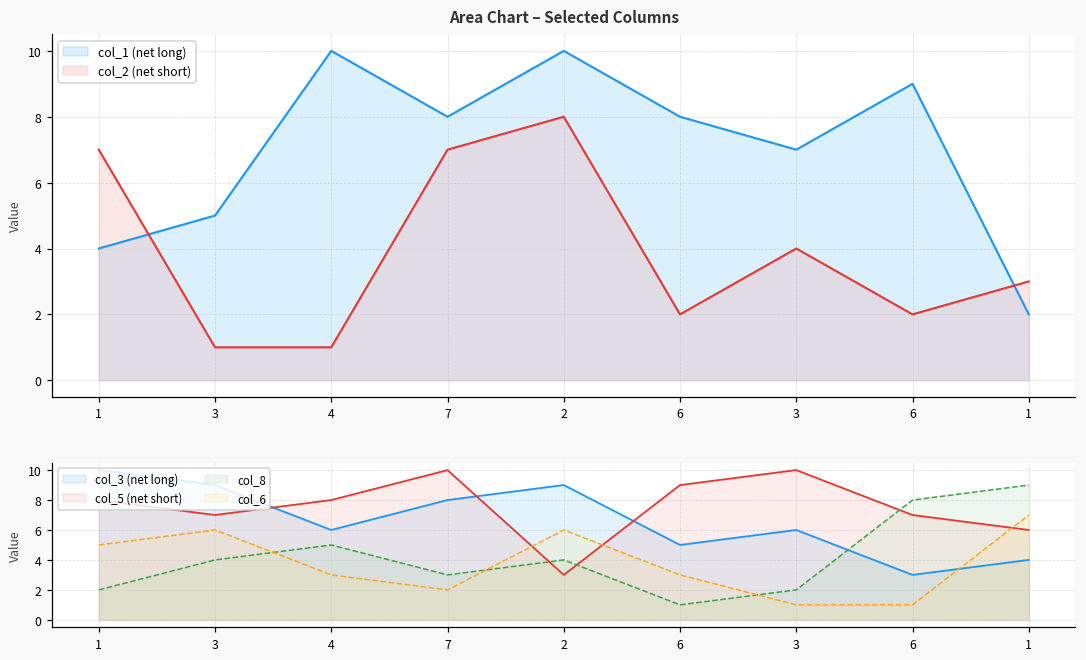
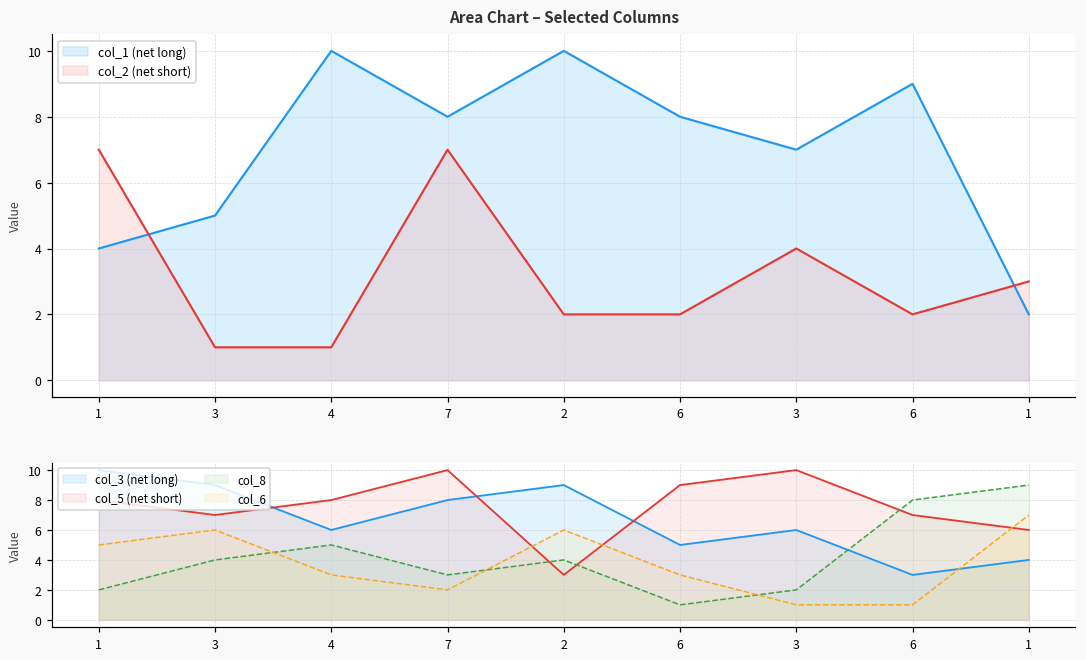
Area Chart – Selected Columns, col_2 (net short), 2: 8 -> 2
